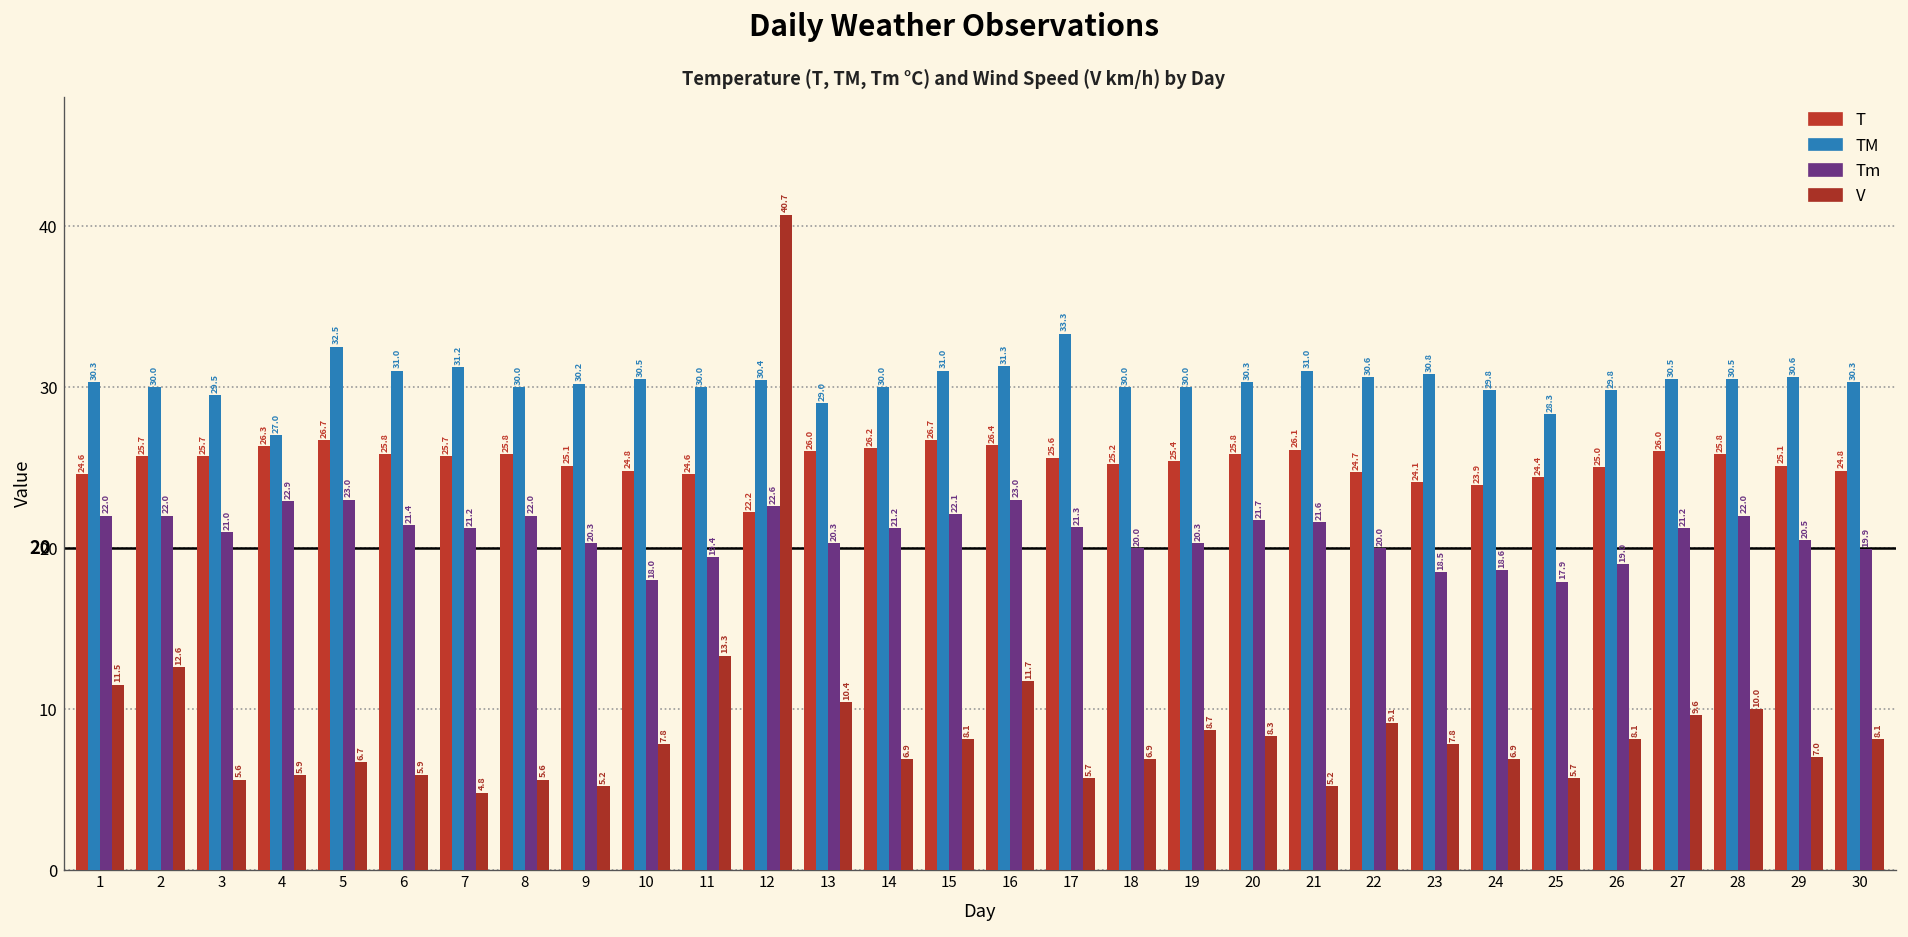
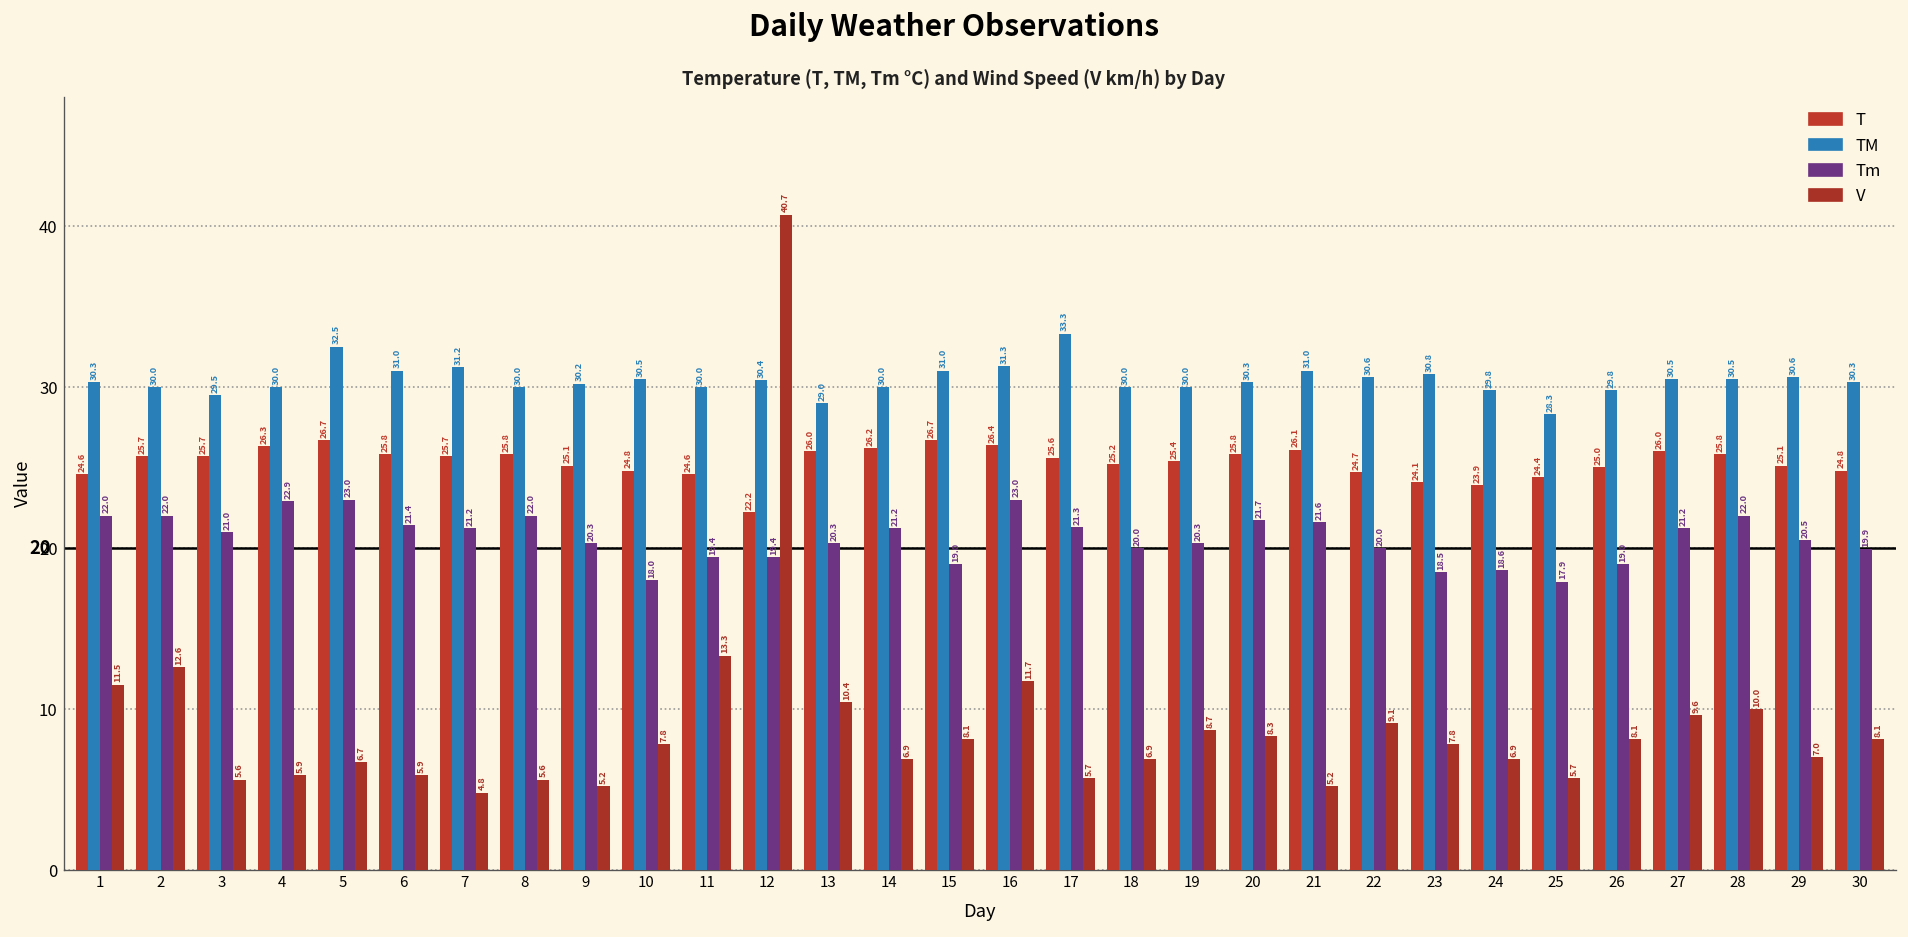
TM, 4: 27.0 -> 30.0
Tm, 12: 22.6 -> 19.4
Tm, 15: 22.1 -> 19.0
